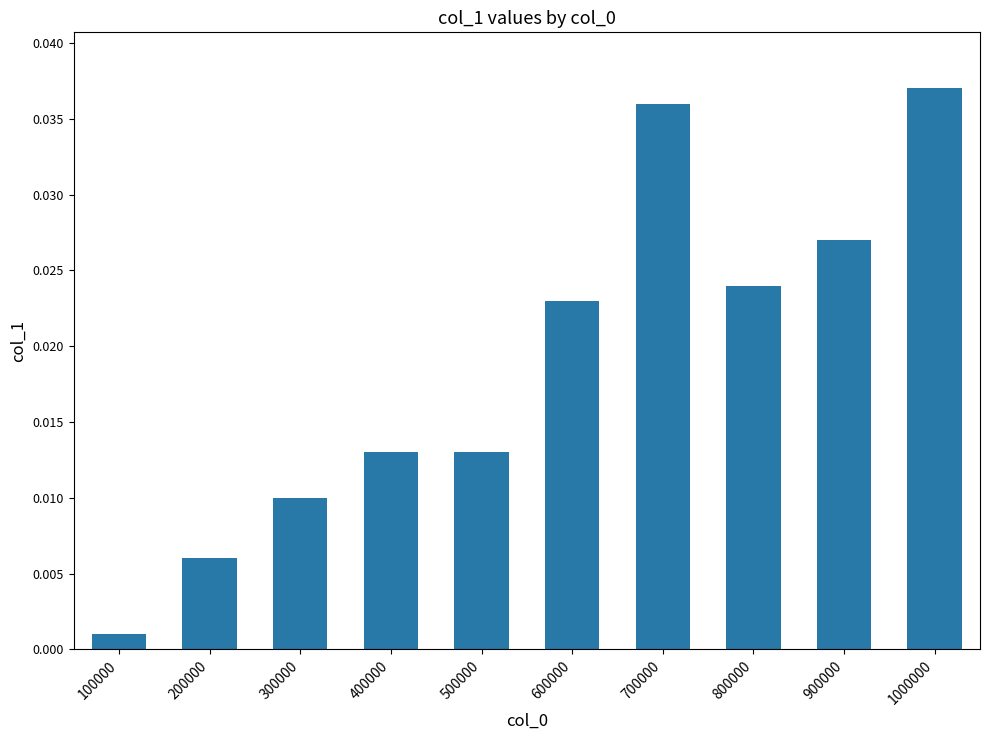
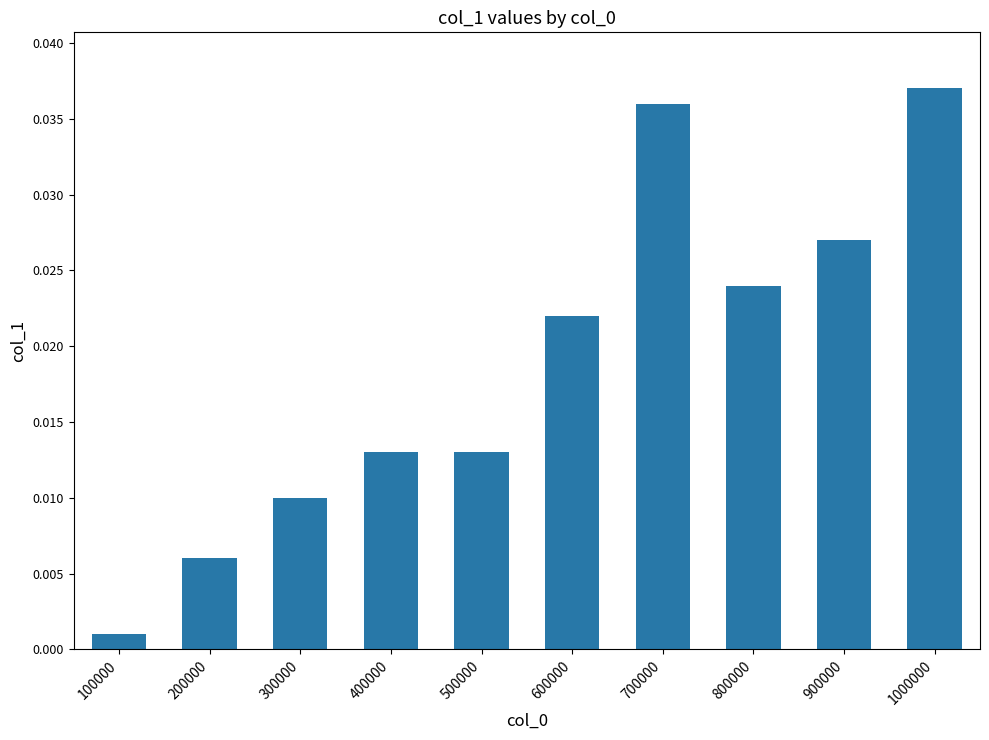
600000: 0.023 -> 0.022
